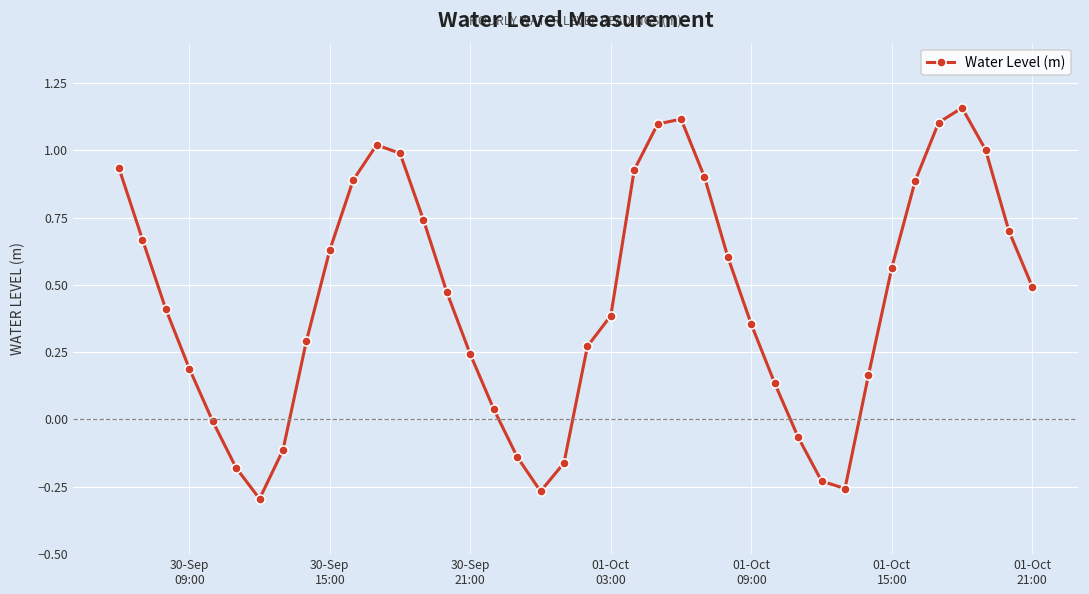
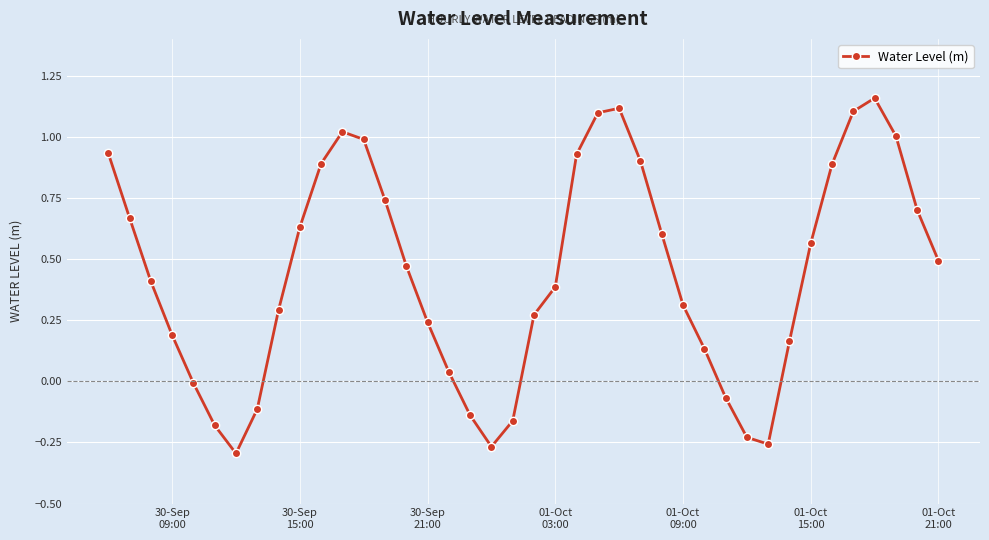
01-Oct 09:00: 0.35 -> 0.31
